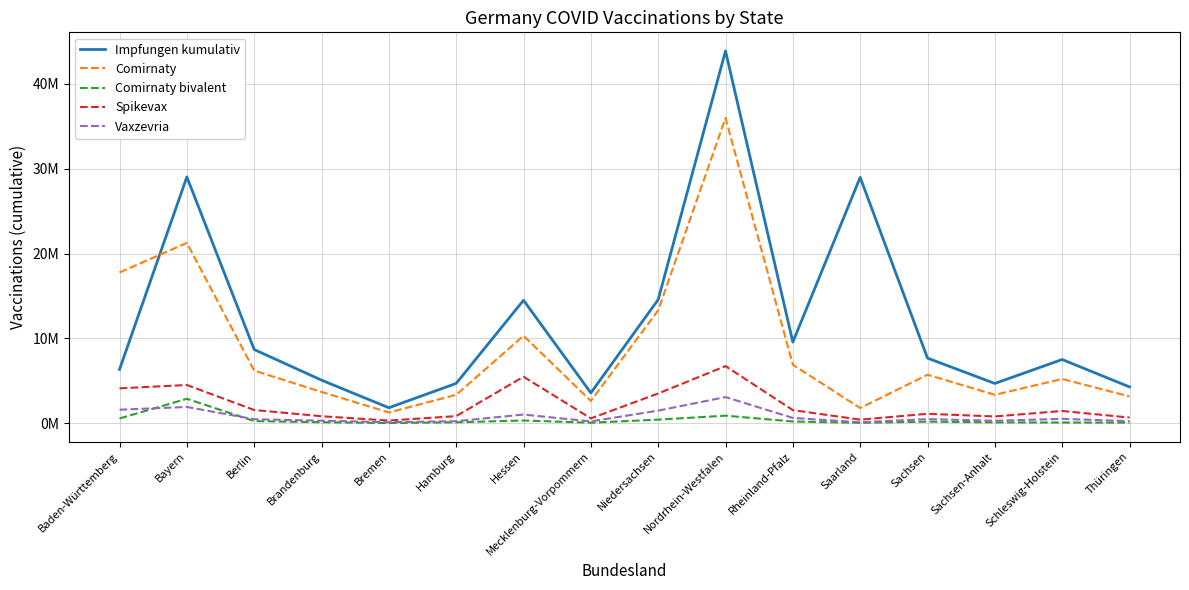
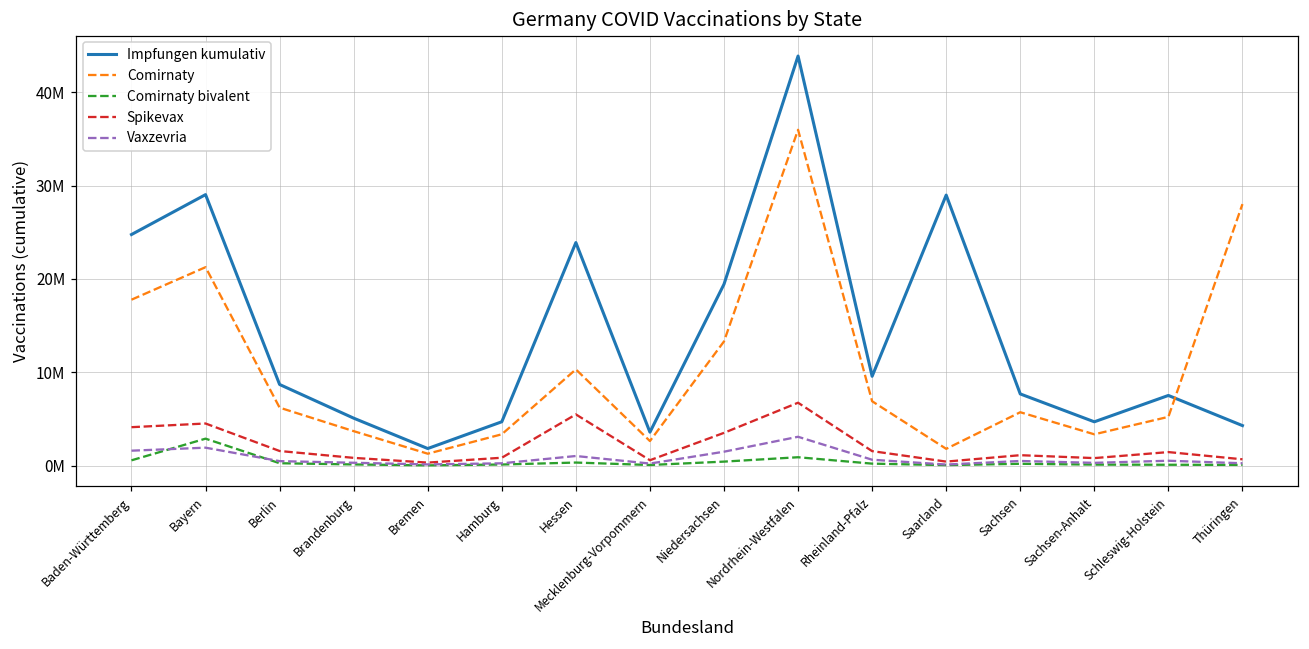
Impfungen kumulativ, Baden-Württemberg: 6000000 -> 25000000
Impfungen kumulativ, Hessen: 14000000 -> 24000000
Impfungen kumulativ, Niedersachsen: 15000000 -> 19000000
Comirnaty, Thüringen: 3000000 -> 28000000
